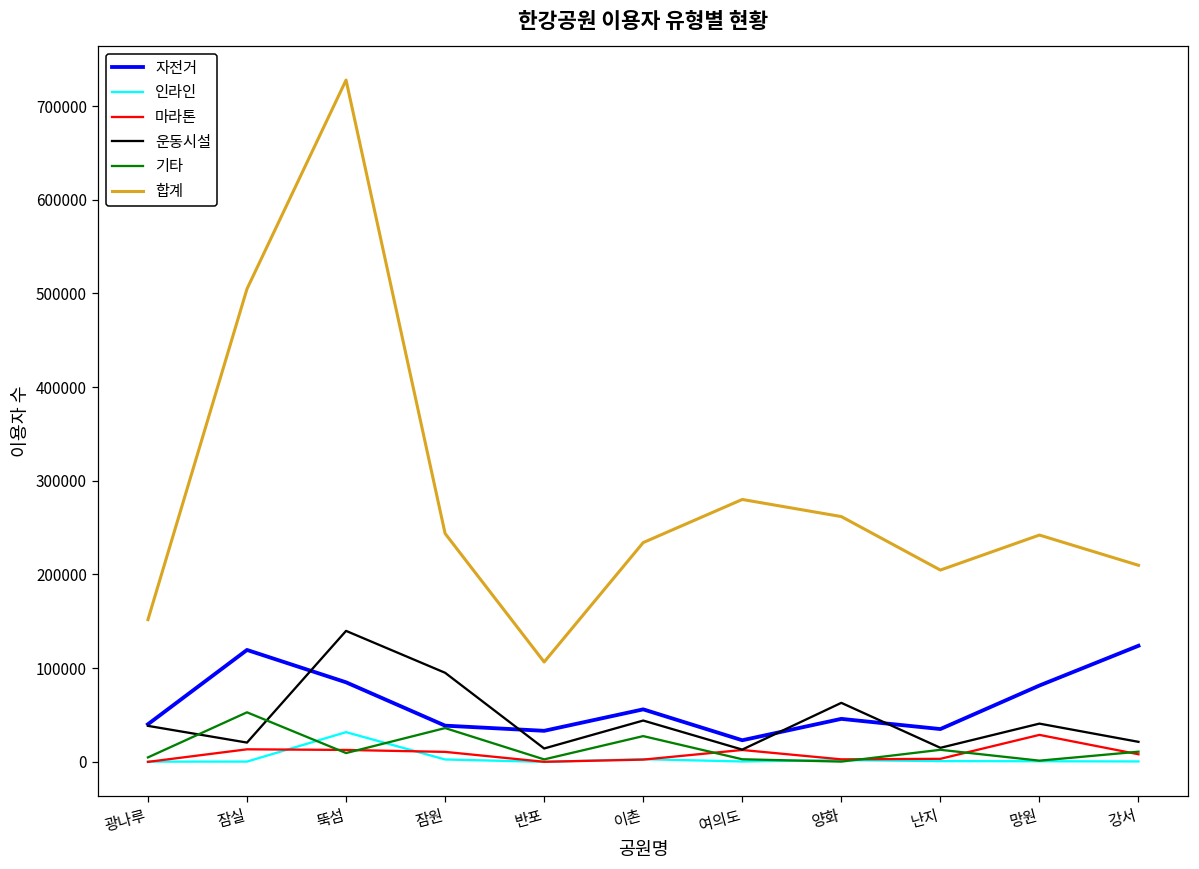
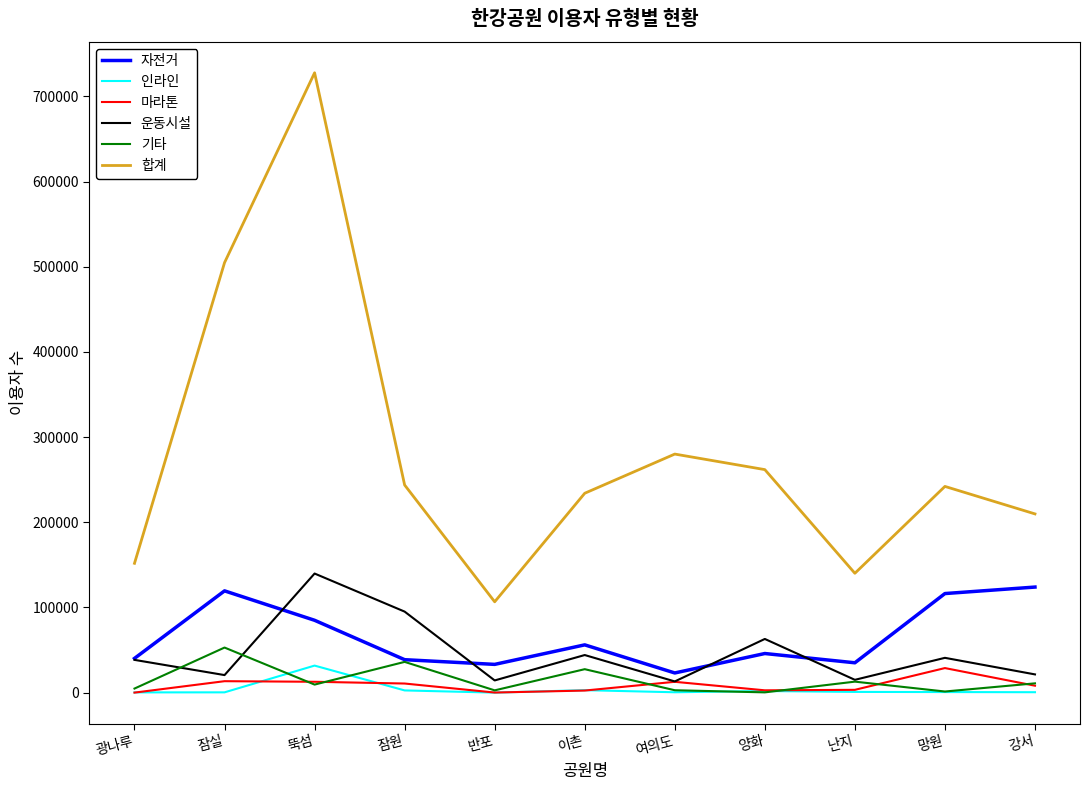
합계, 난지: 200000 -> 140000
자전거, 망원: 80000 -> 120000
